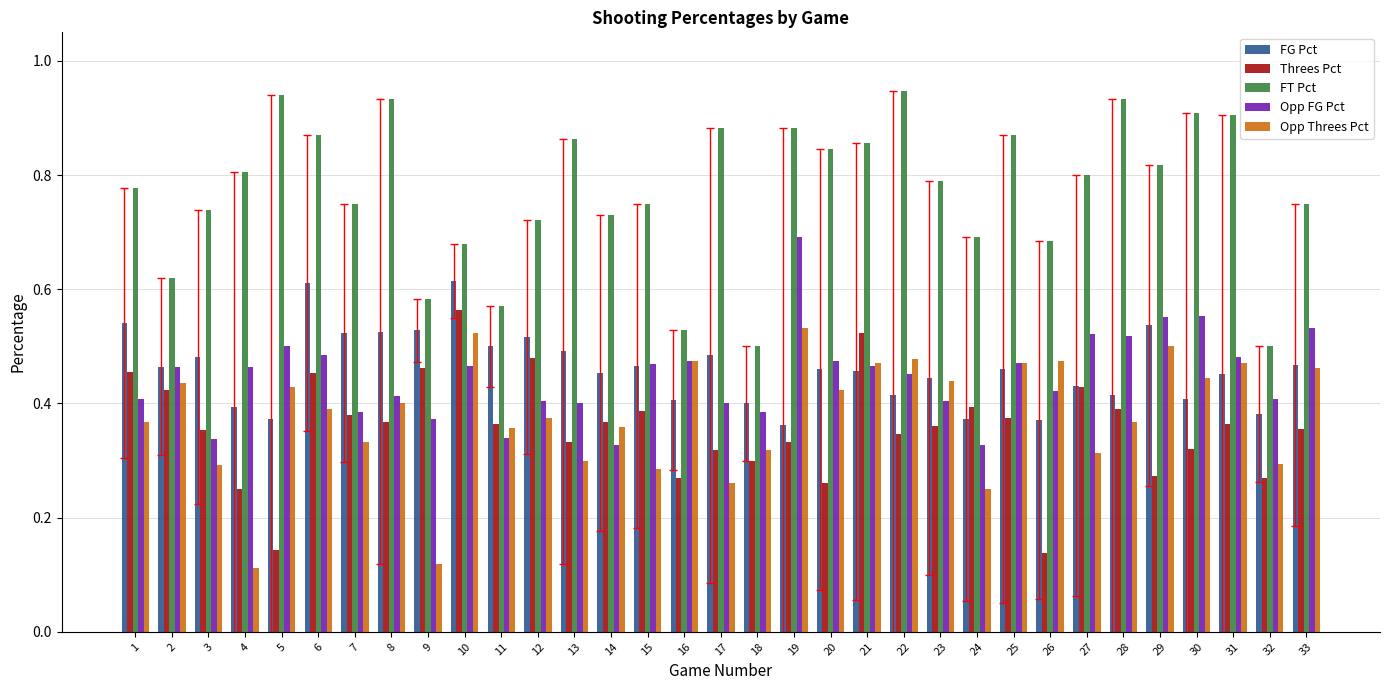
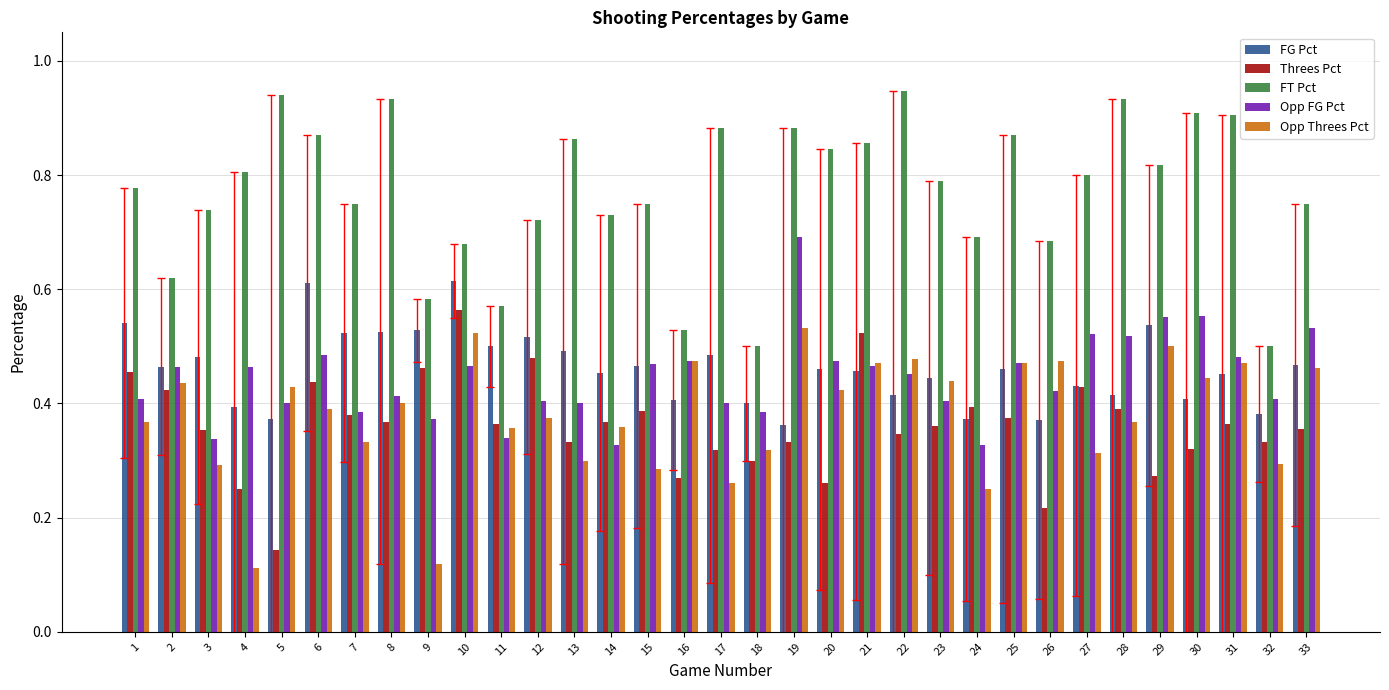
Opp FG Pct, 5: 0.5 -> 0.4
Threes Pct, 6: 0.45 -> 0.44
Threes Pct, 26: 0.14 -> 0.22
Threes Pct, 32: 0.27 -> 0.33
